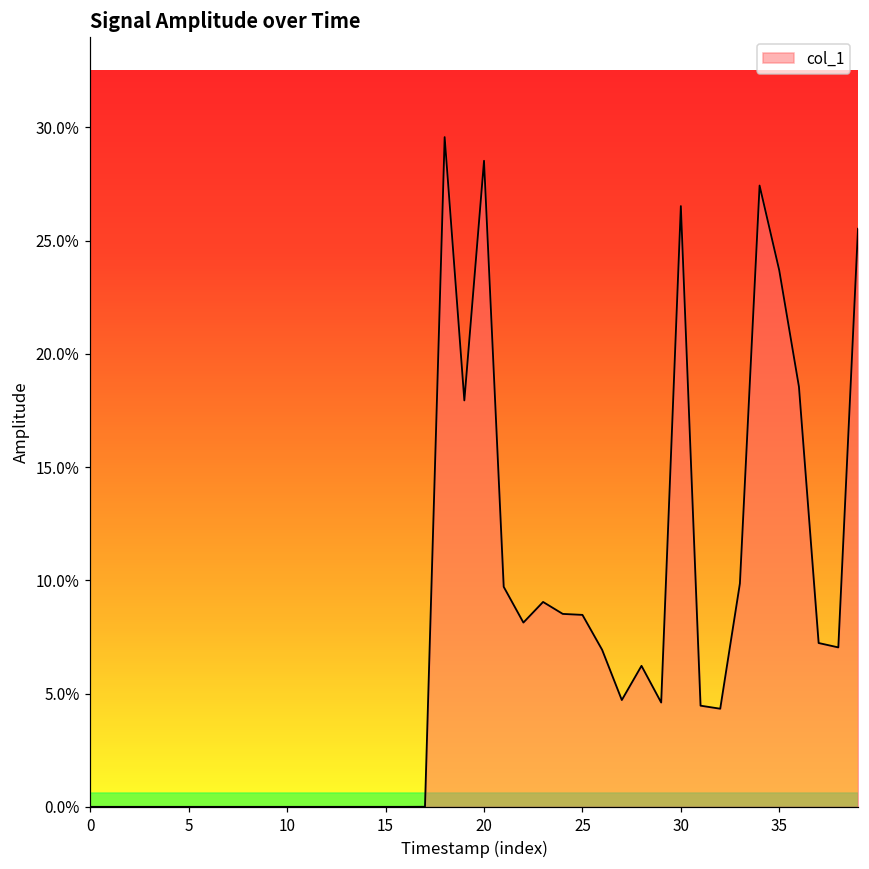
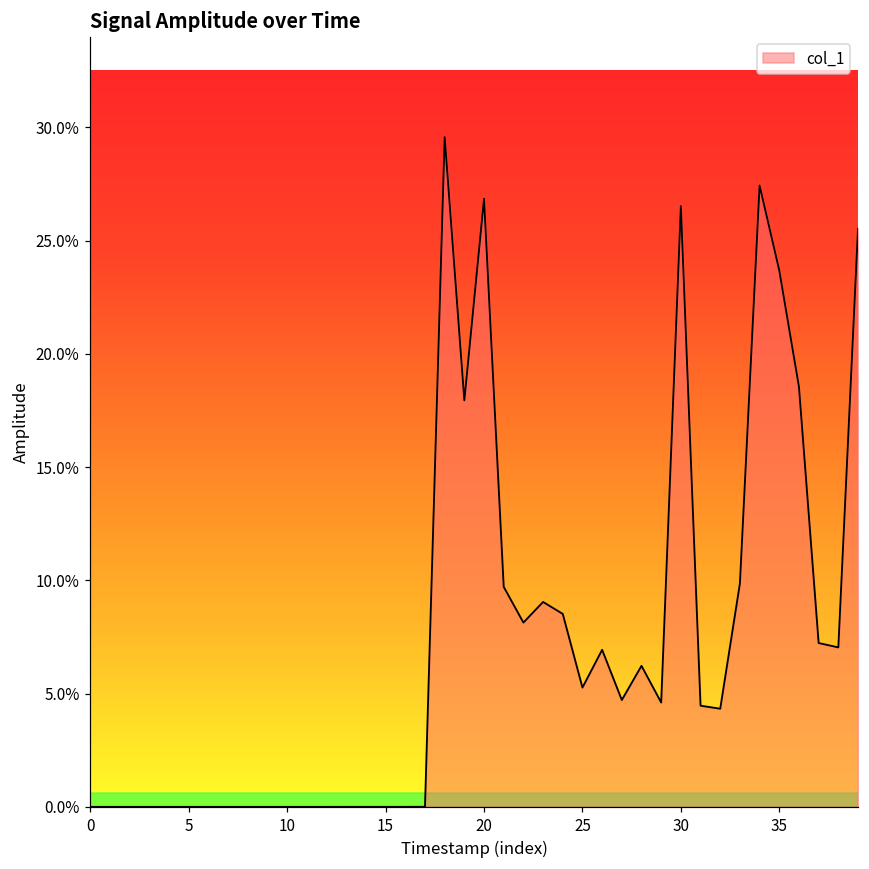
20: 28.5% -> 26.9%
25: 8.5% -> 5.3%
